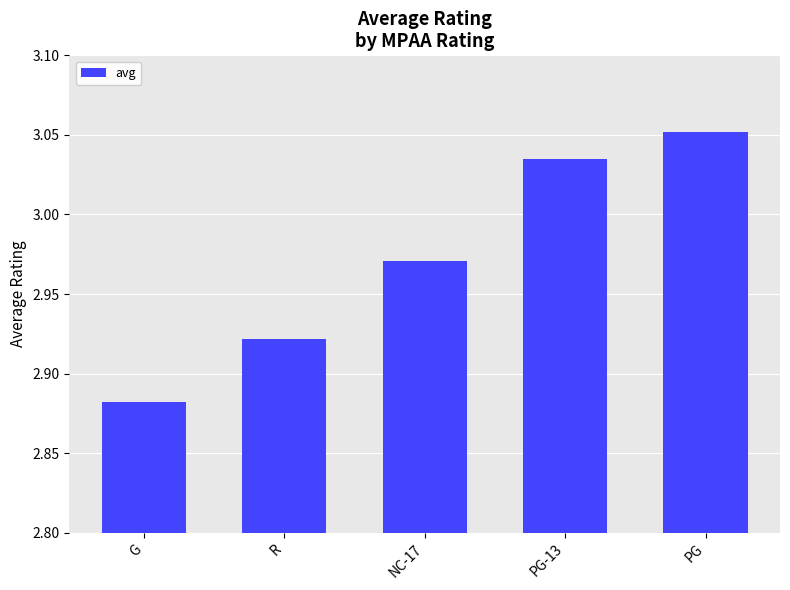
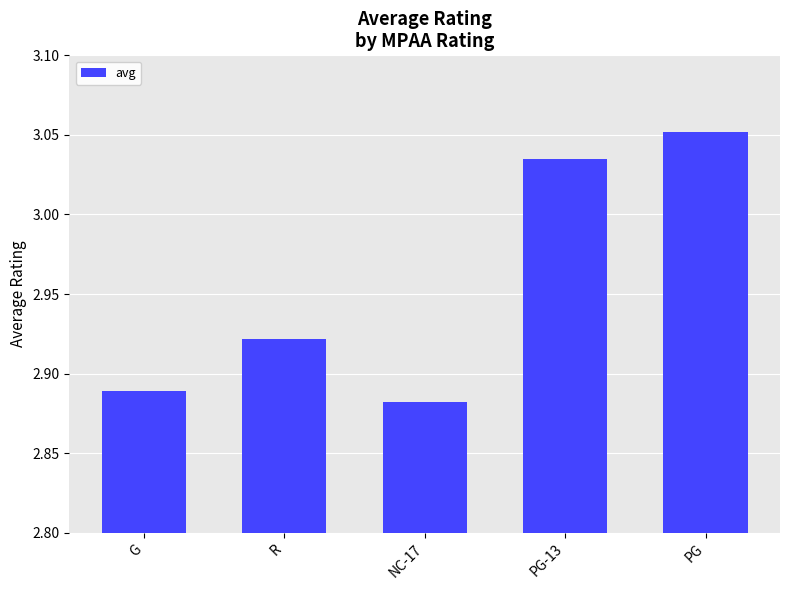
G: 2.882 -> 2.889
NC-17: 2.971 -> 2.882
